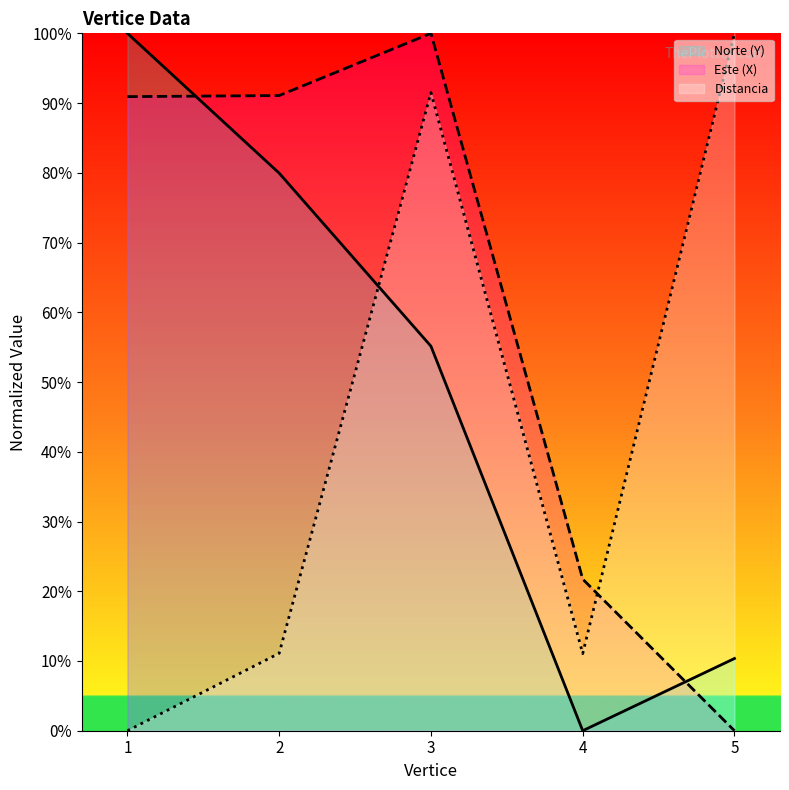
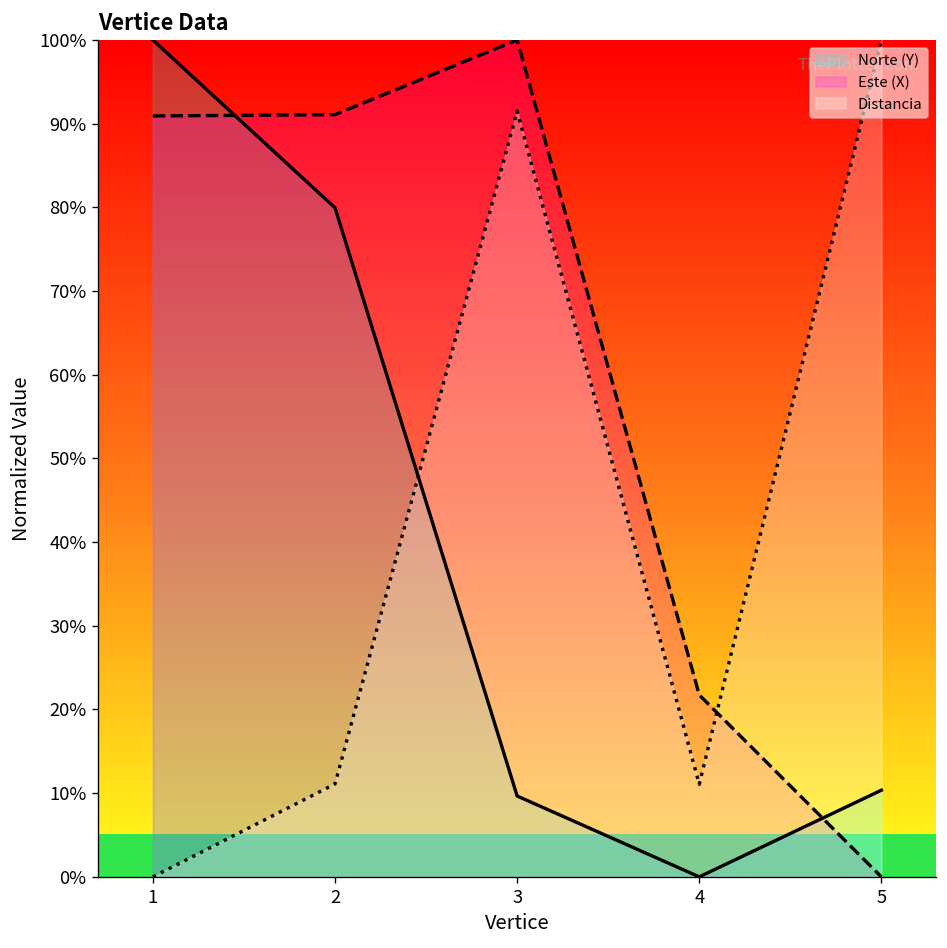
Norte (Y), 3: 55% -> 10%
